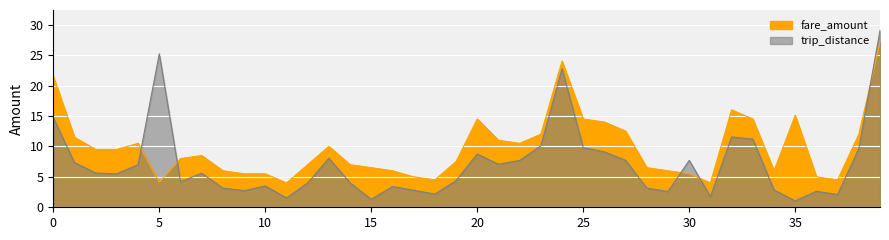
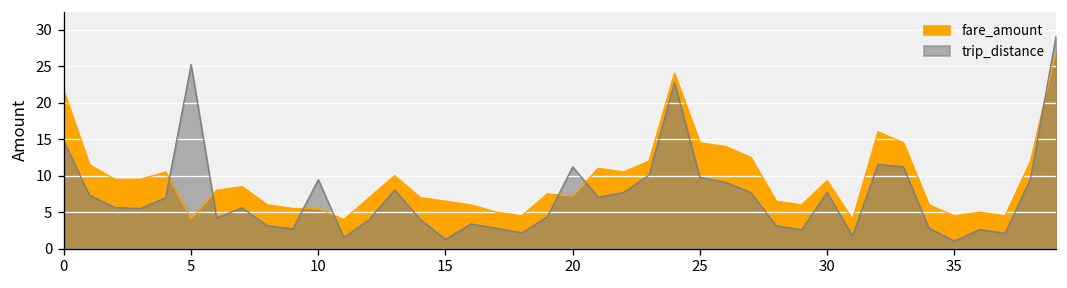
trip_distance, 10: 4 -> 9
fare_amount, 20: 15 -> 7
trip_distance, 20: 9 -> 11
fare_amount, 30: 6 -> 9
fare_amount, 35: 15 -> 5
